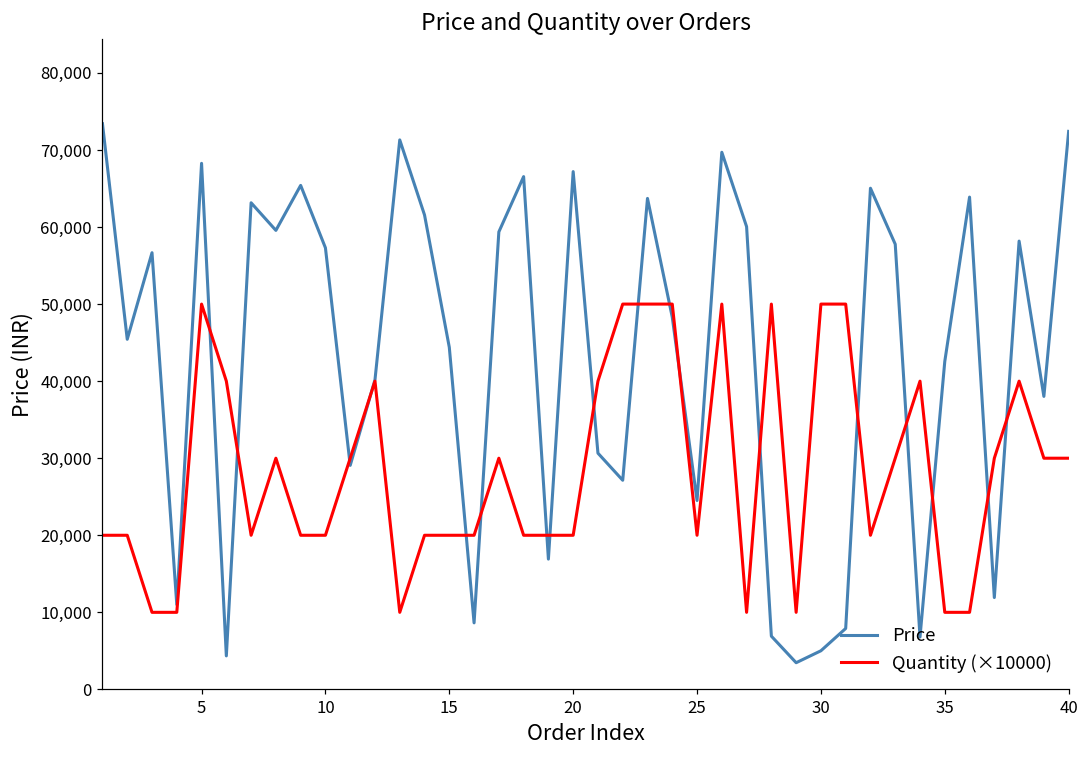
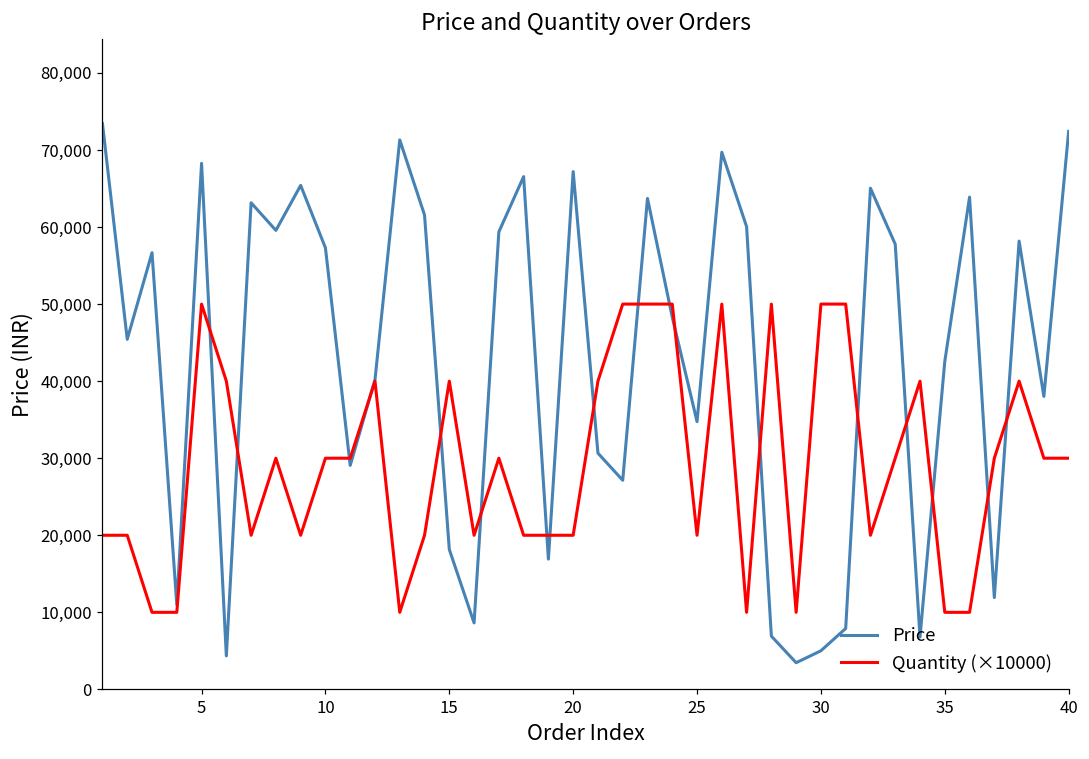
Quantity (×10000), 10: 20,000 -> 30,000
Price, 15: 44,000 -> 18,000
Quantity (×10000), 15: 20,000 -> 40,000
Price, 25: 25,000 -> 35,000
